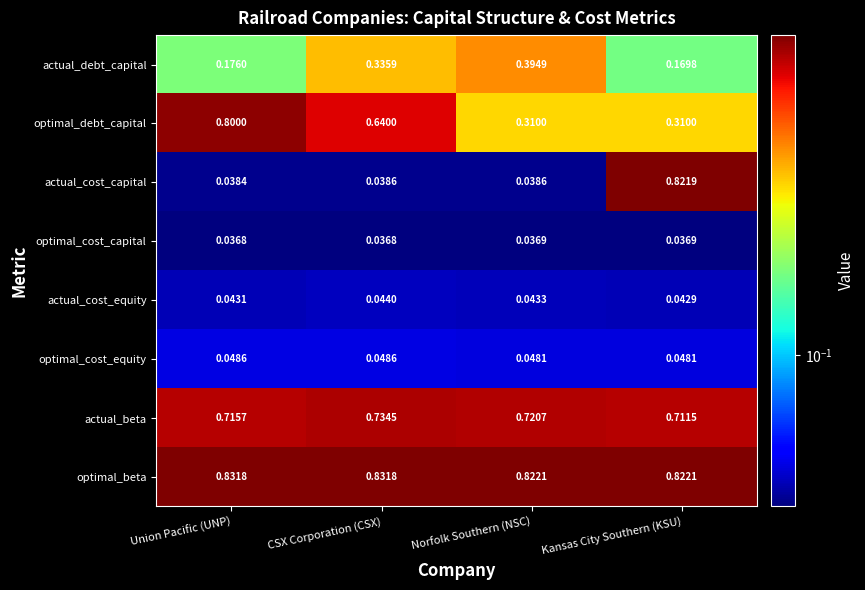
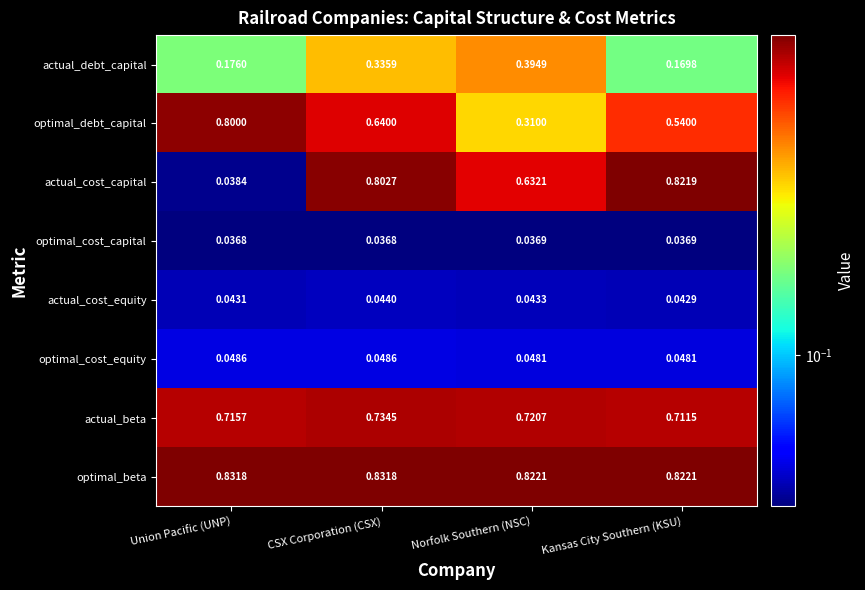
optimal_debt_capital, Kansas City Southern (KSU): 0.3100 -> 0.5400
actual_cost_capital, CSX Corporation (CSX): 0.0386 -> 0.8027
actual_cost_capital, Norfolk Southern (NSC): 0.0386 -> 0.6321
